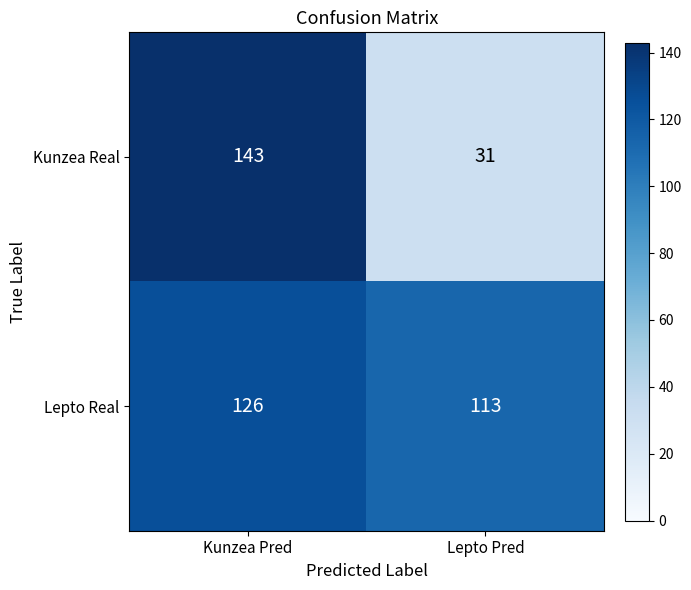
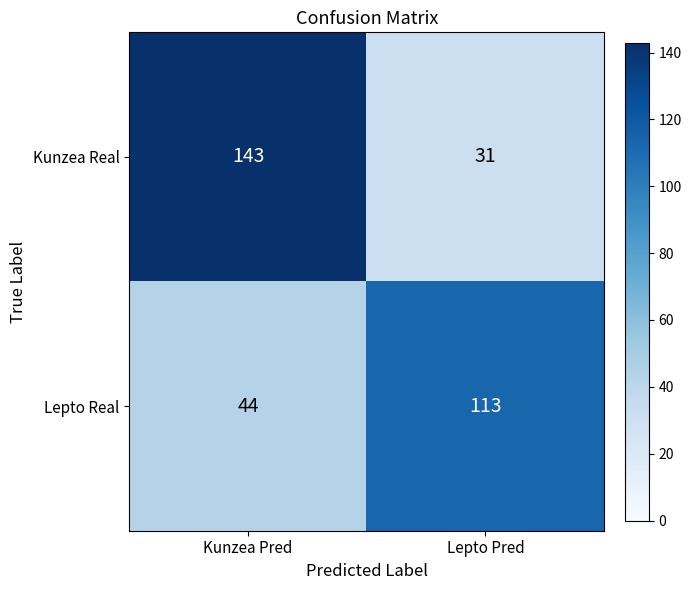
Lepto Real, Kunzea Pred: 126 -> 44
